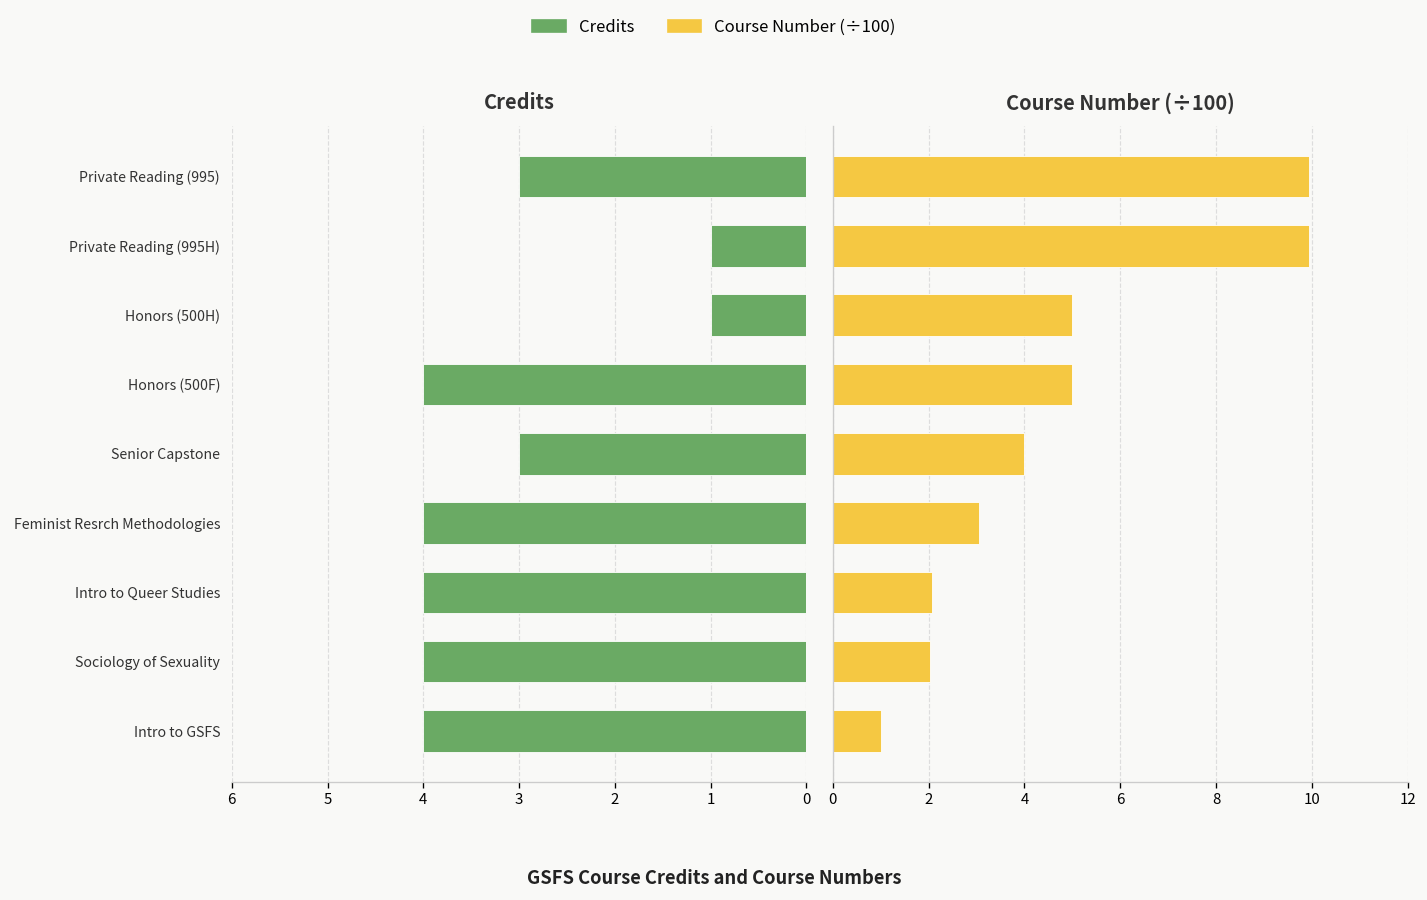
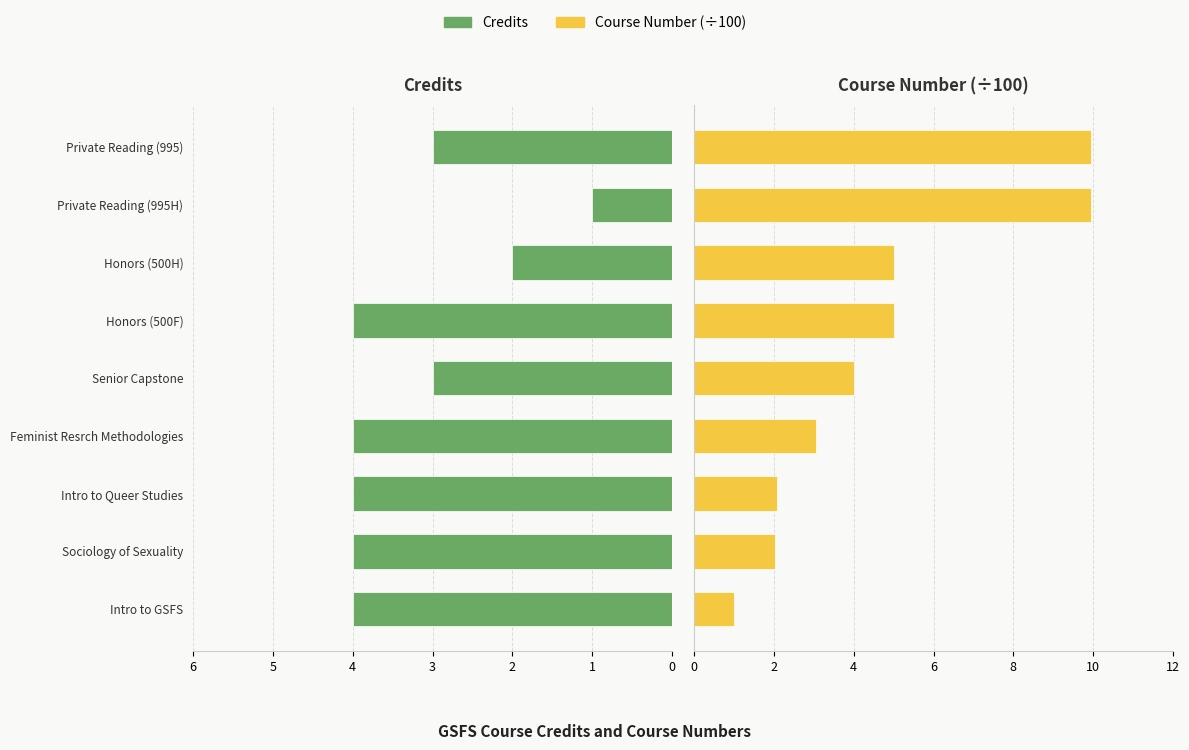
Credits, Honors (500H): 1 -> 2
